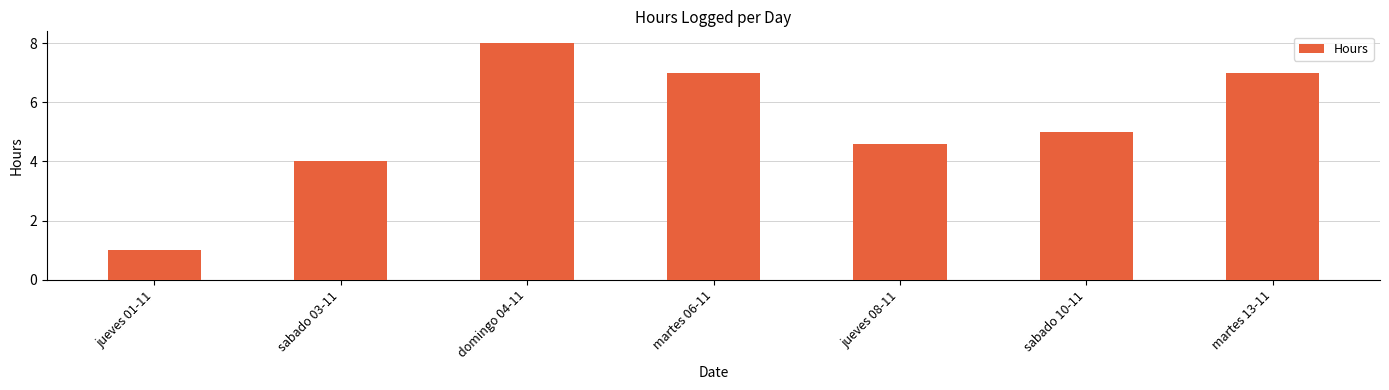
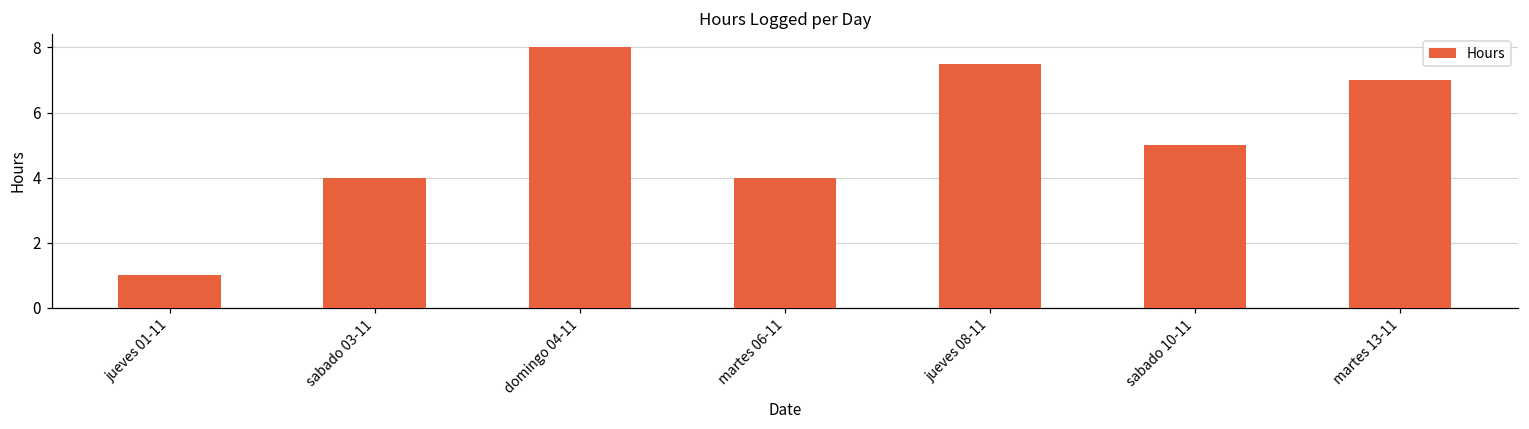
martes 06-11: 7 -> 4
jueves 08-11: 4.6 -> 7.5
